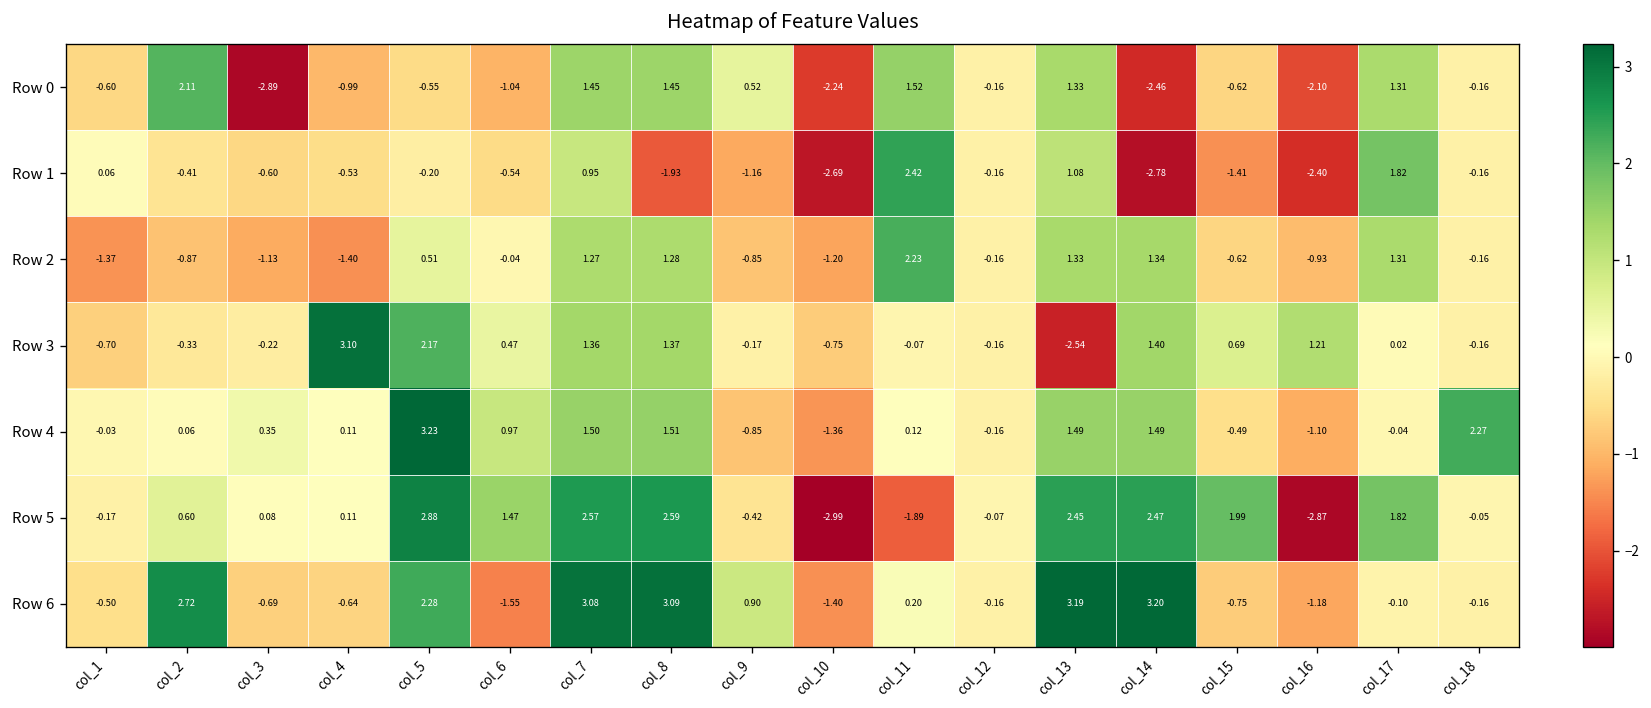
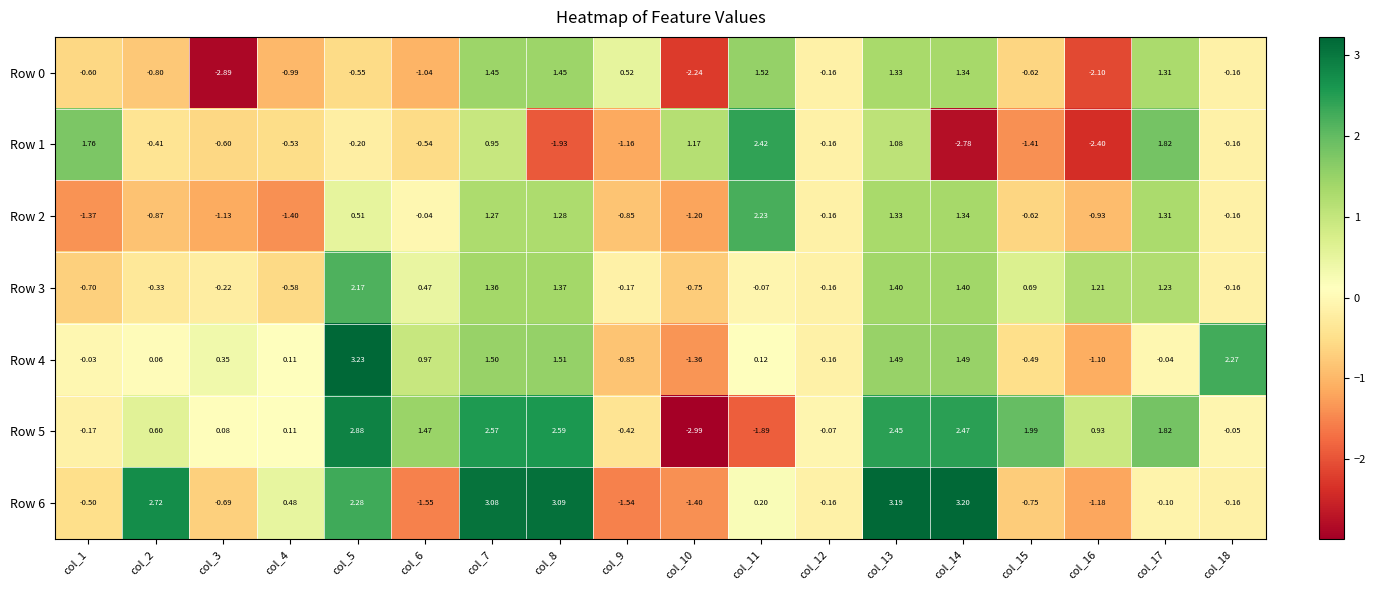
Row 0, col_2: 2.11 -> -0.80
Row 0, col_14: -2.46 -> 1.34
Row 1, col_1: 0.06 -> 1.76
Row 1, col_10: -2.69 -> 1.17
Row 3, col_4: 3.10 -> -0.58
Row 3, col_13: -2.54 -> 1.40
Row 3, col_17: 0.02 -> 1.23
Row 5, col_16: -2.87 -> 0.93
Row 6, col_4: -0.64 -> 0.48
Row 6, col_9: 0.90 -> -1.54
